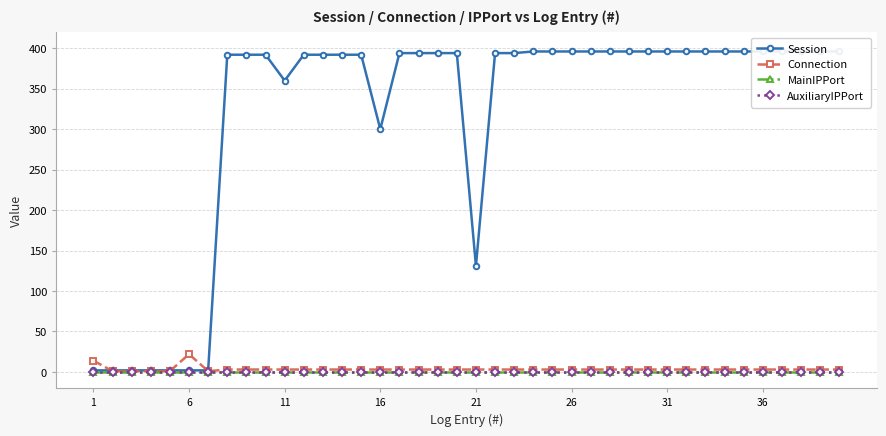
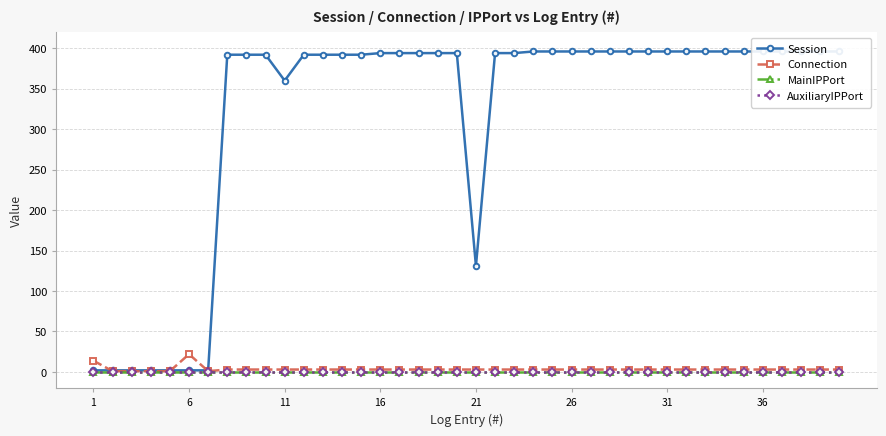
Session, 16: 300 -> 390
